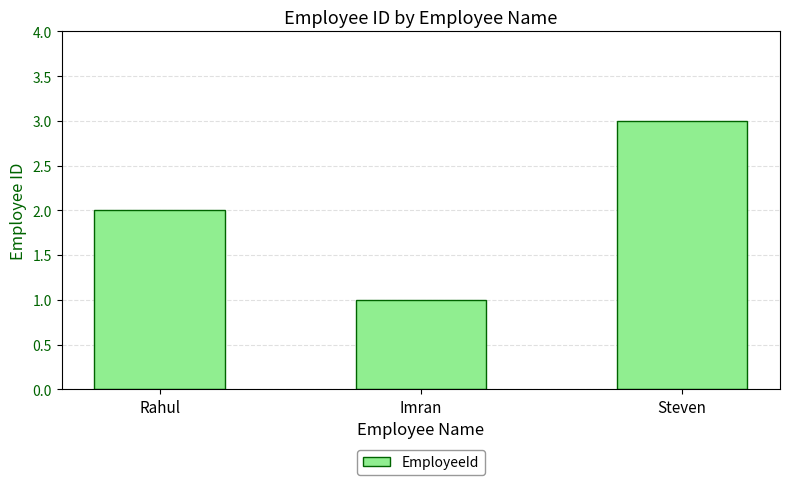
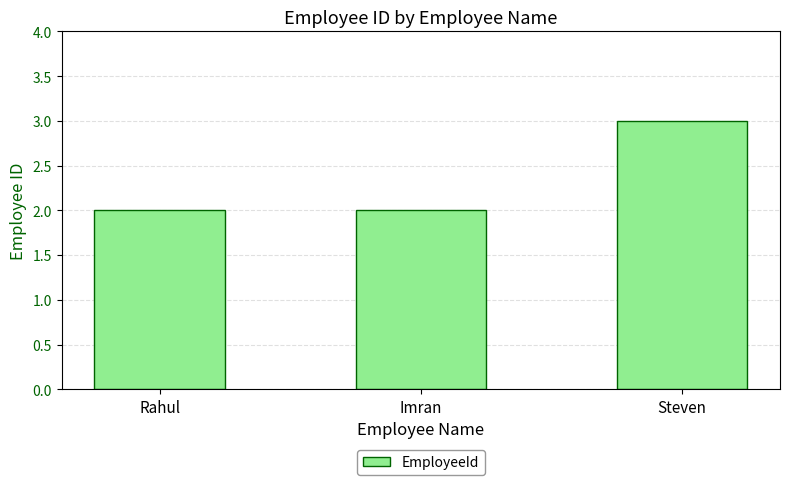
Imran: 1 -> 2
